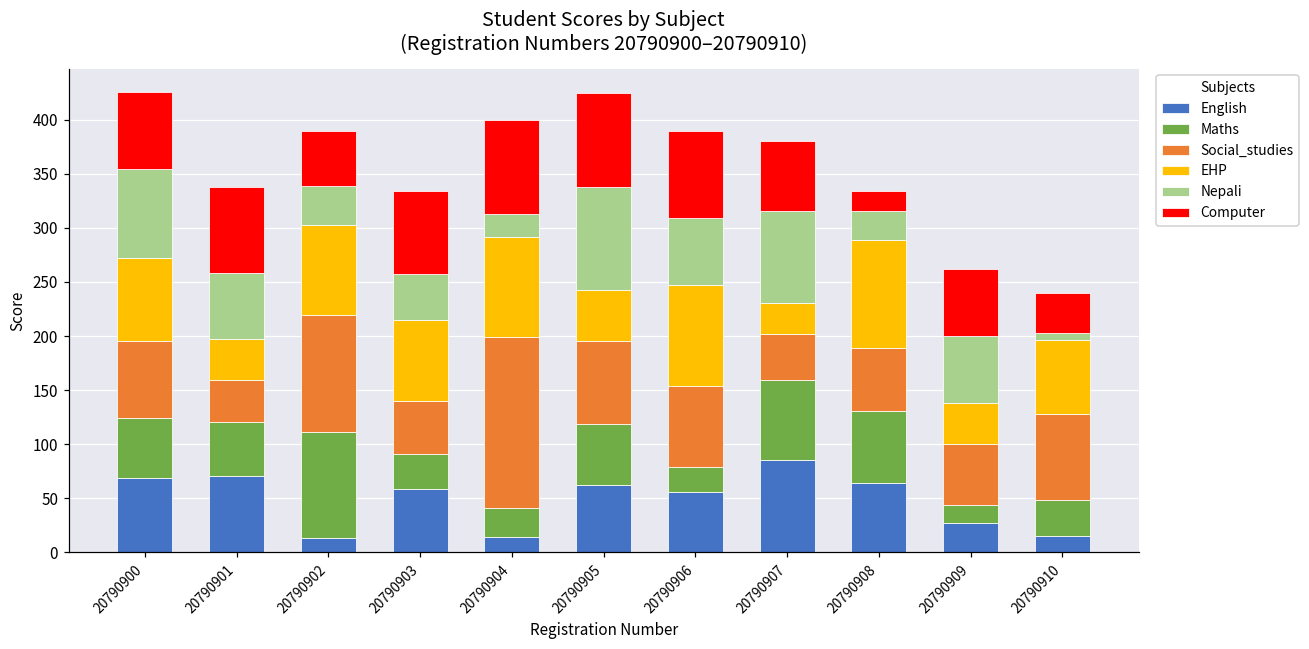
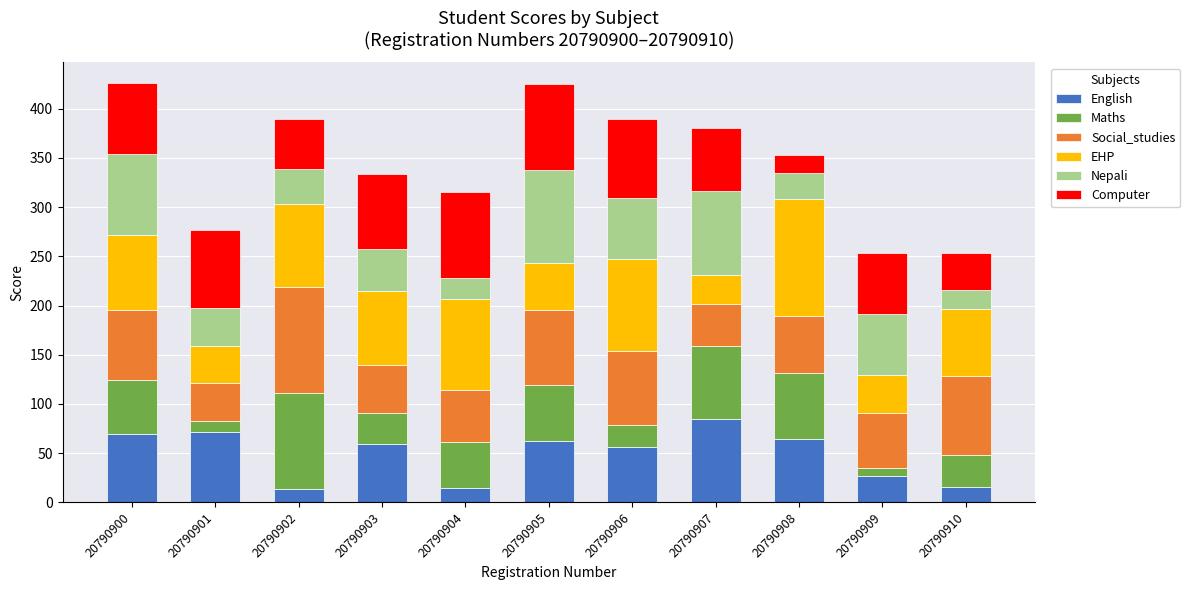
Maths, 20790901: 50 -> 10
Nepali, 20790901: 60 -> 40
Maths, 20790904: 30 -> 50
Social_studies, 20790904: 160 -> 50
EHP, 20790908: 100 -> 120
Maths, 20790909: 20 -> 10
Nepali, 20790910: 10 -> 20
